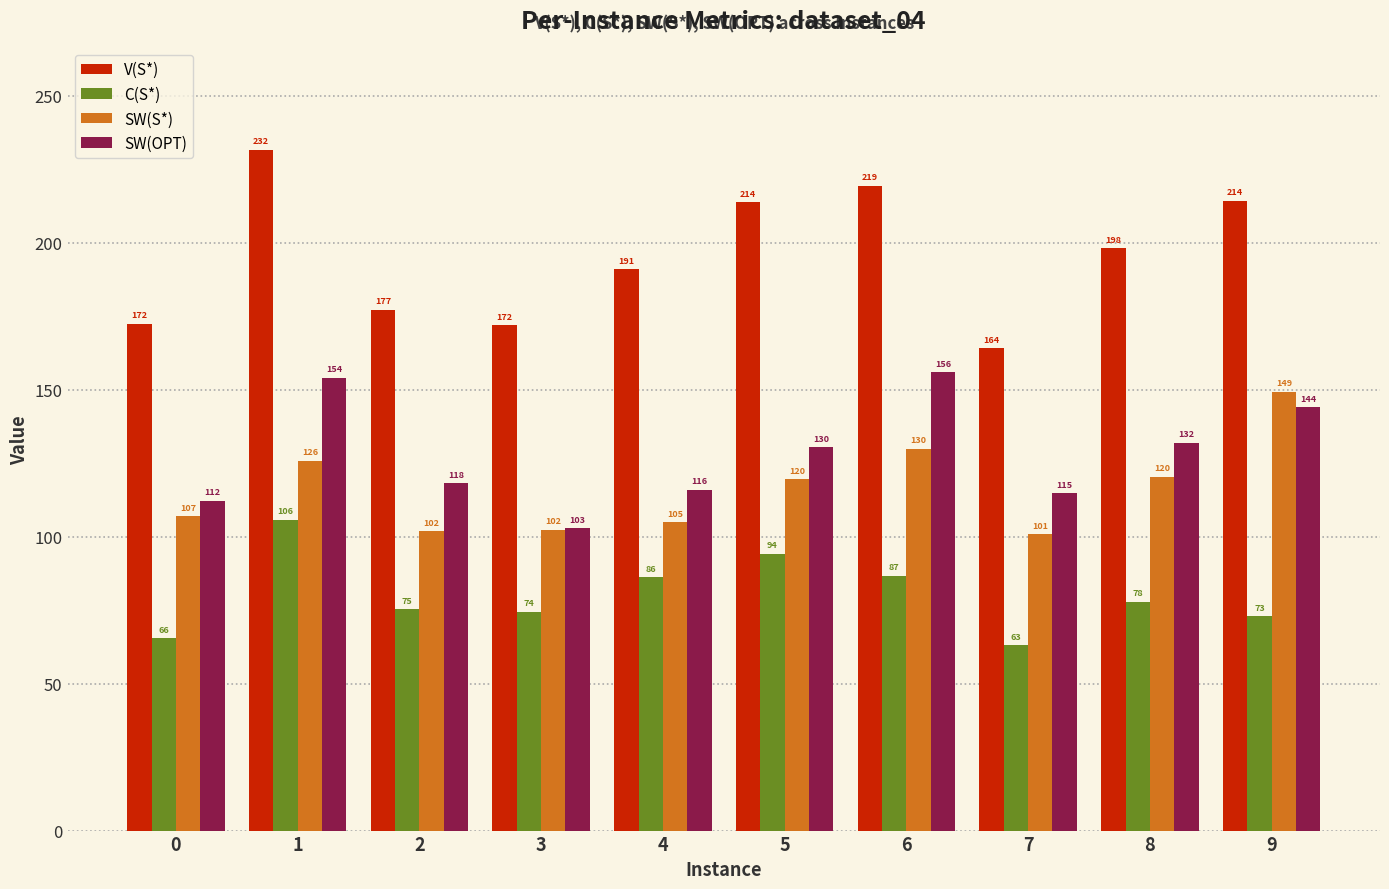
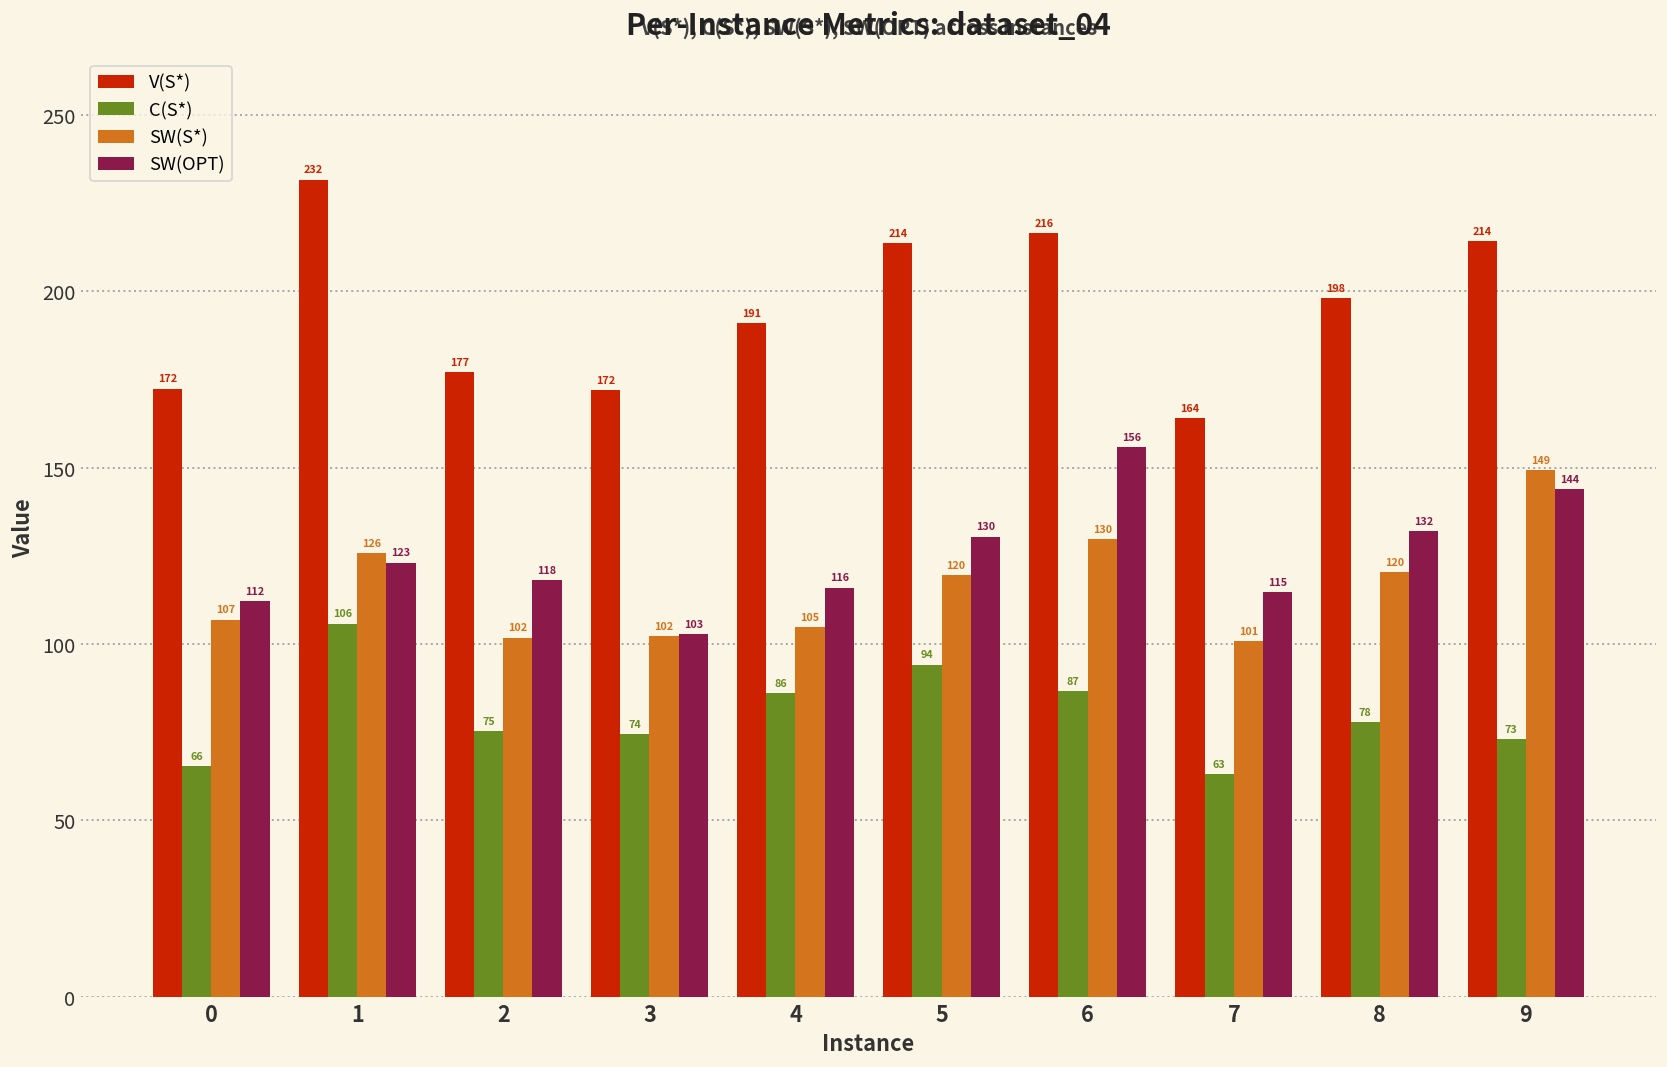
SW(OPT), 1: 154 -> 123
V(S*), 6: 219 -> 216
